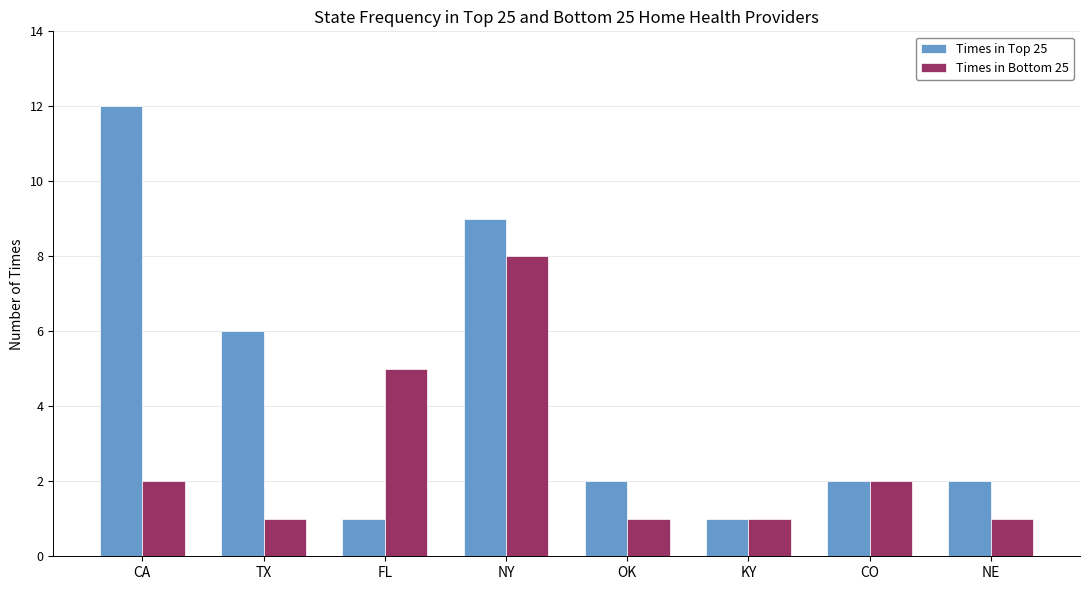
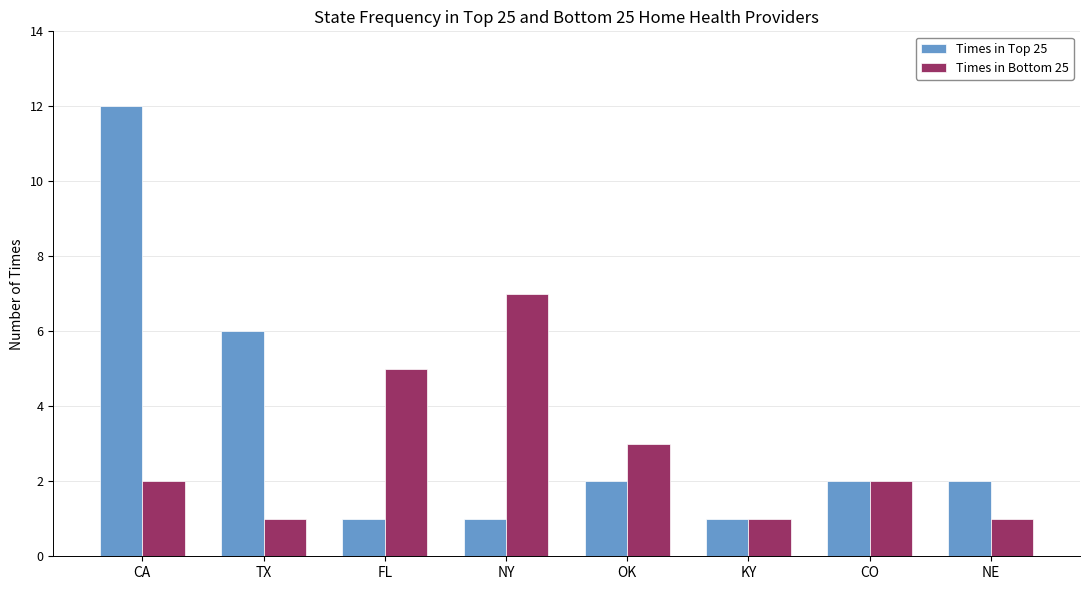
Times in Top 25, NY: 9 -> 1
Times in Bottom 25, NY: 8 -> 7
Times in Bottom 25, OK: 1 -> 3
